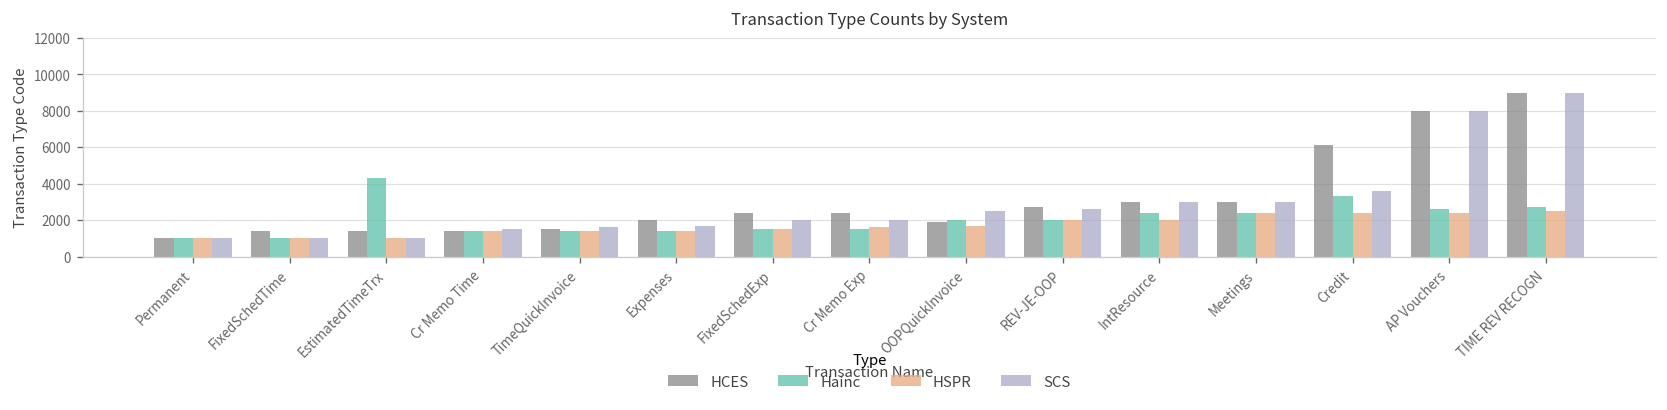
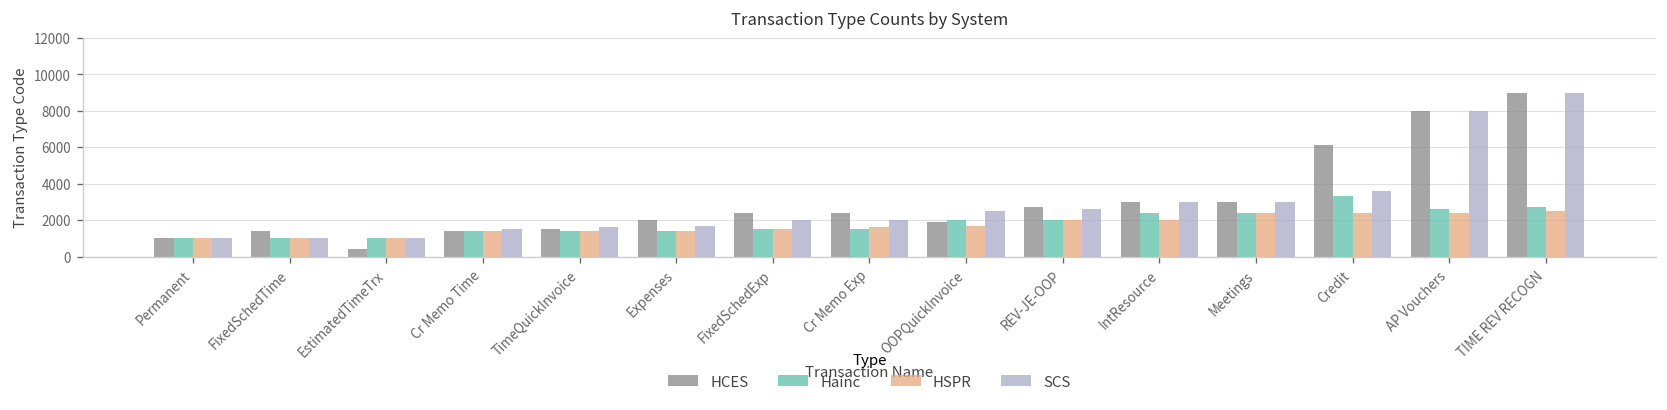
HCES, EstimatedTimeTrx: 1400 -> 400
Hainc, EstimatedTimeTrx: 4300 -> 1000
